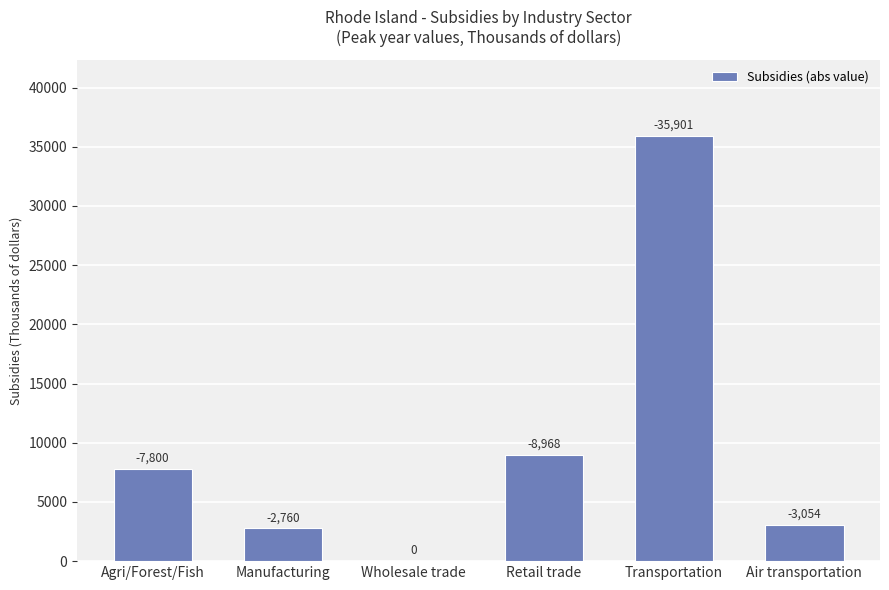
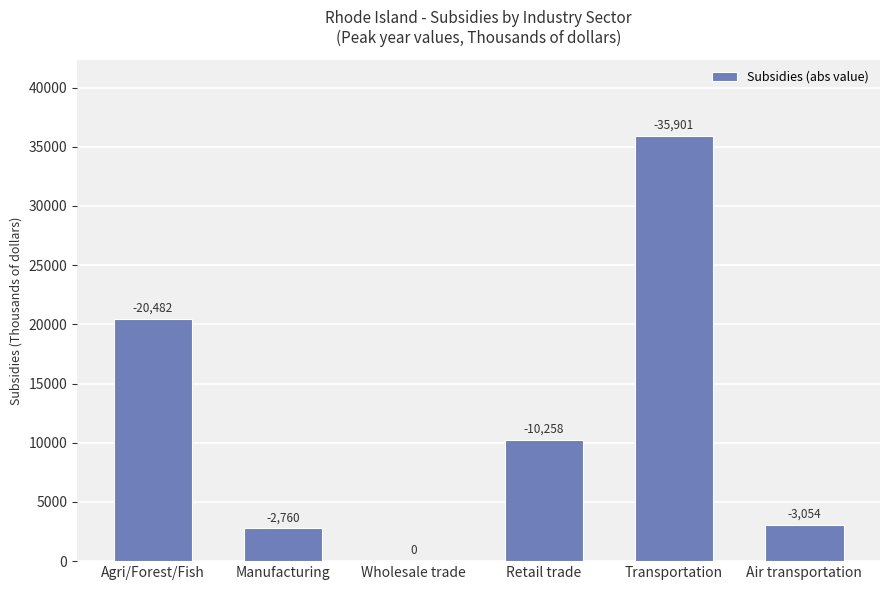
Agri/Forest/Fish: -7,800 -> -20,482
Retail trade: -8,968 -> -10,258
